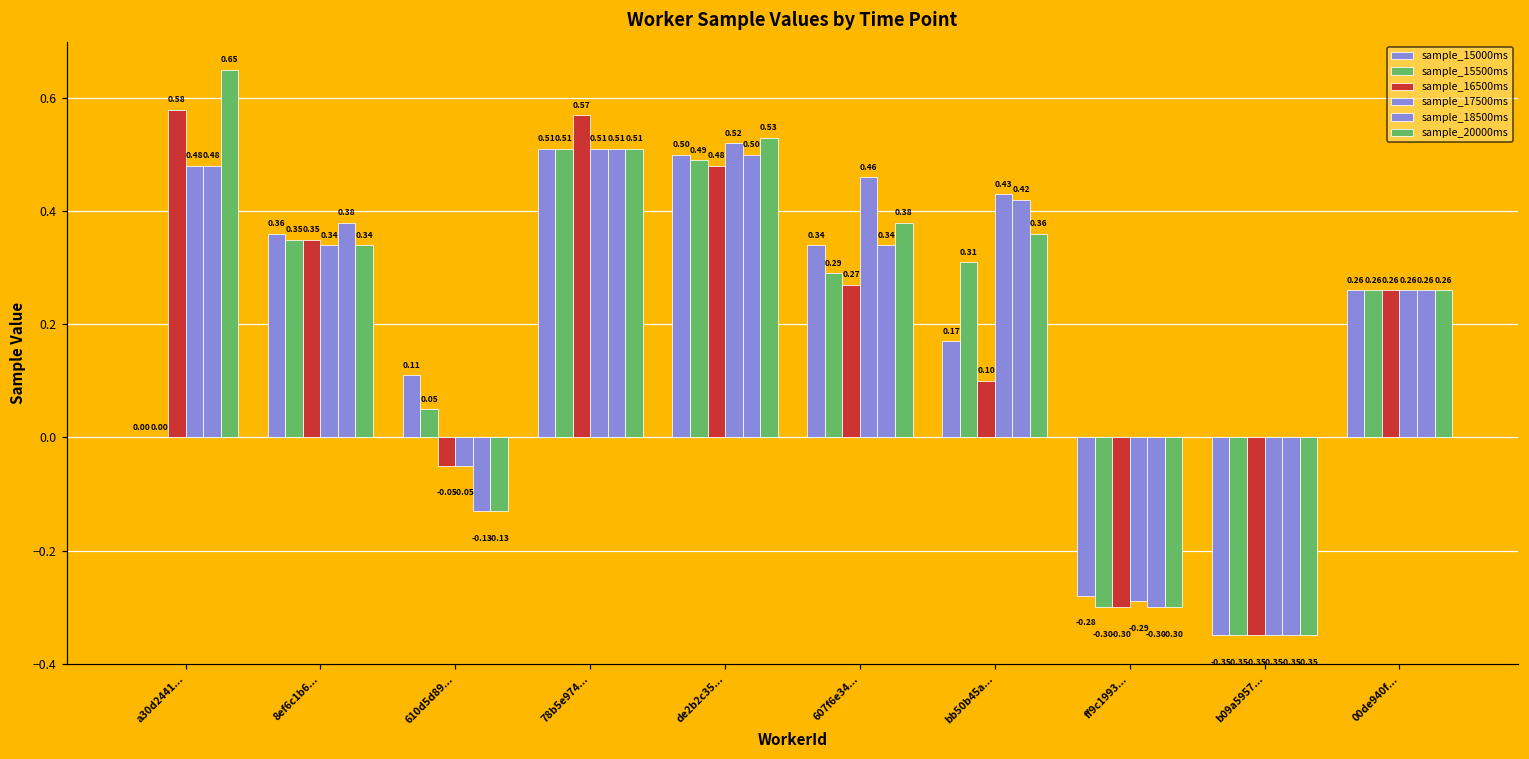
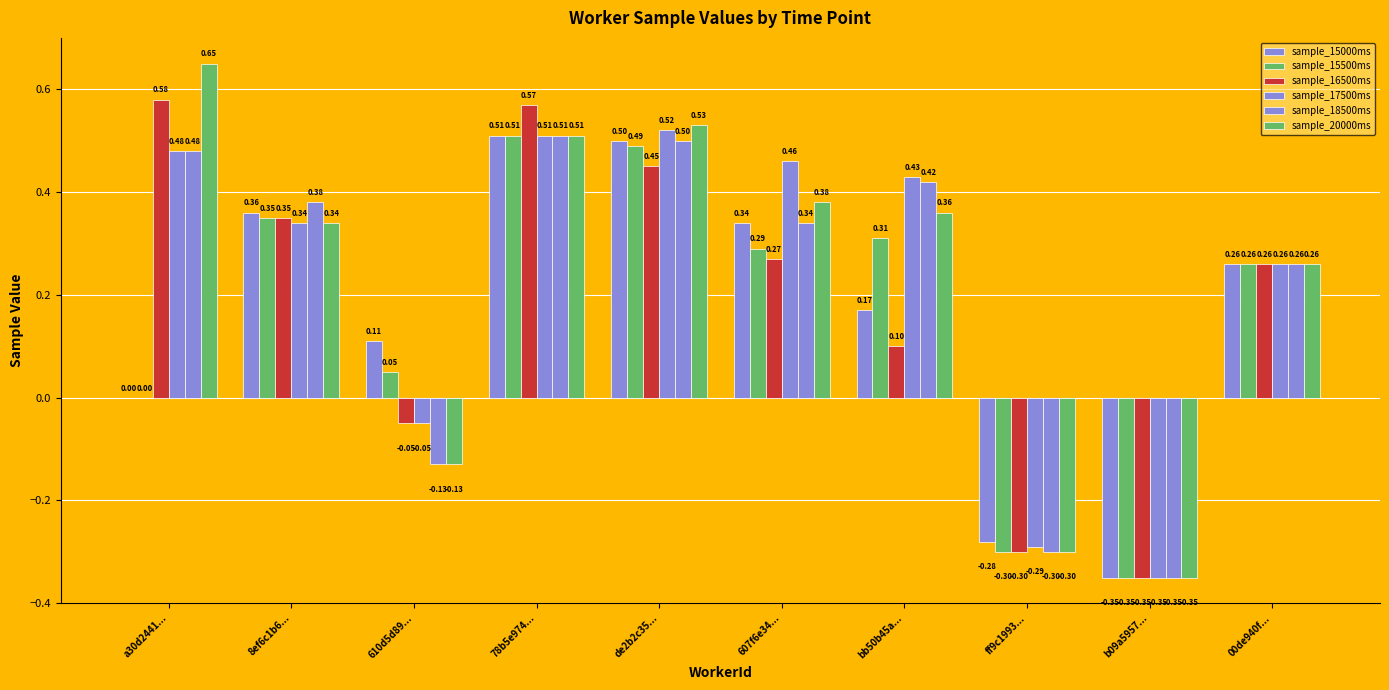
sample_16500ms, de2b2c35...: 0.48 -> 0.45
